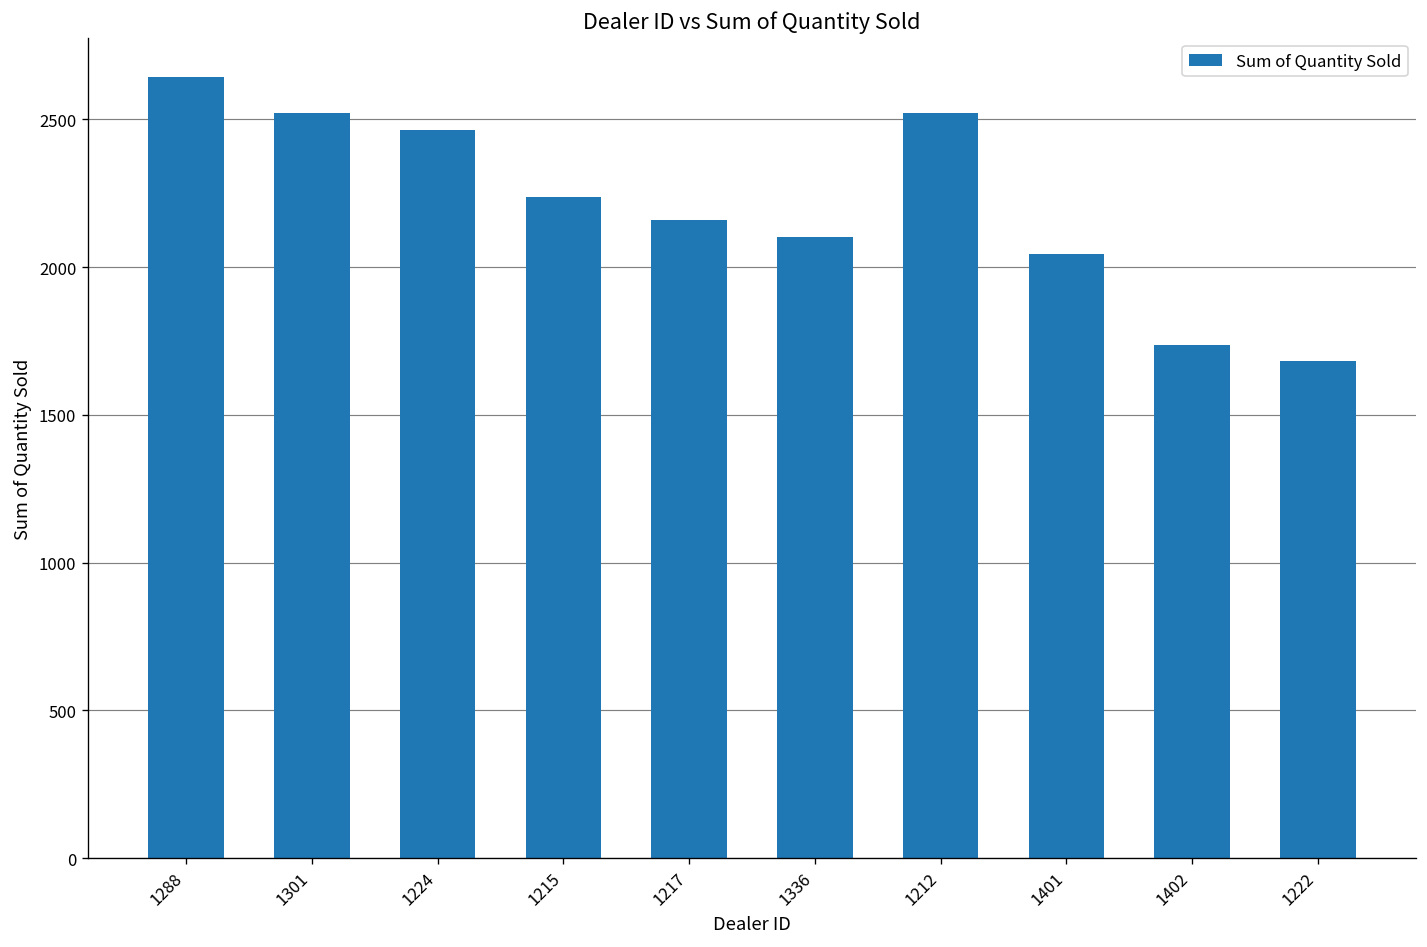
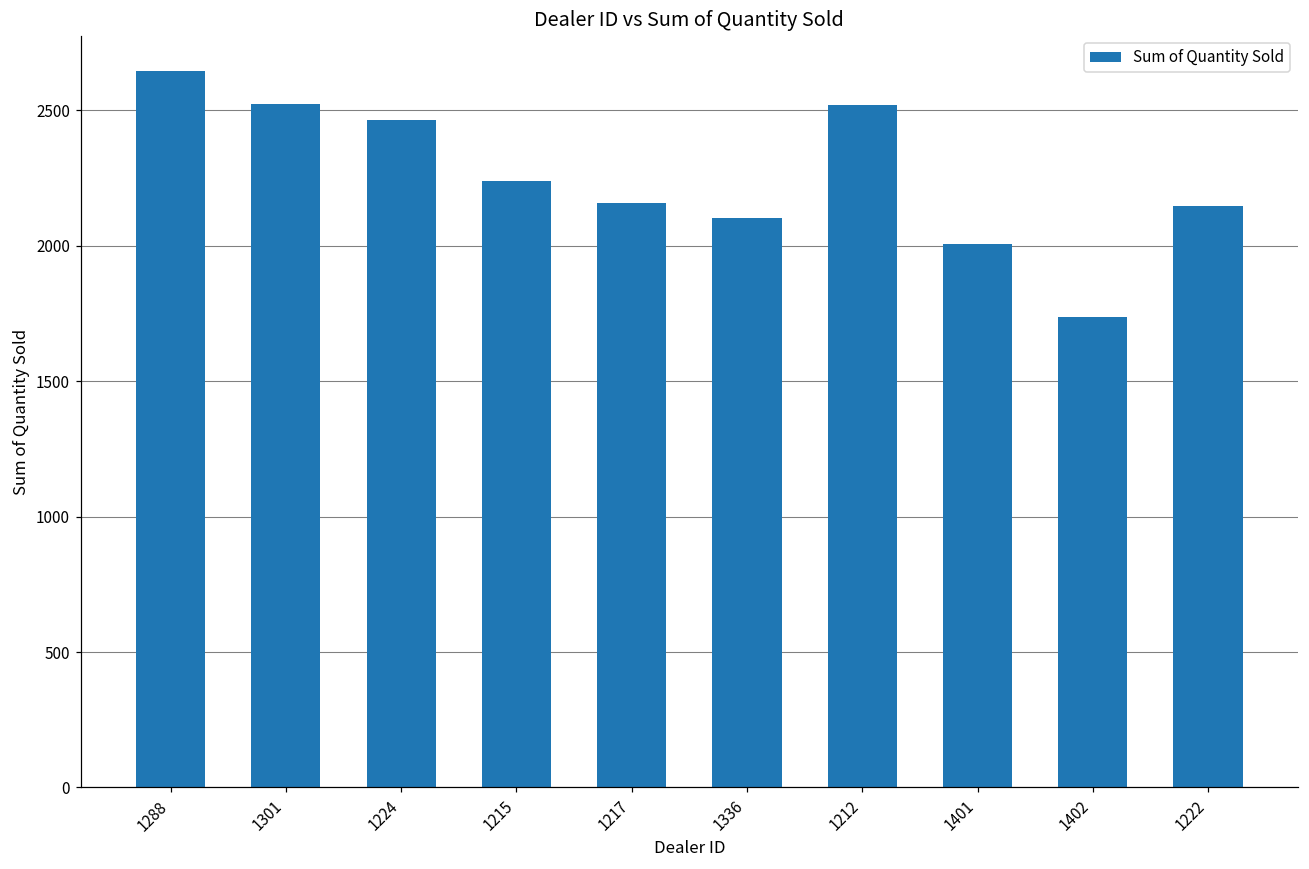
1401: 2050 -> 2010
1222: 1680 -> 2150
